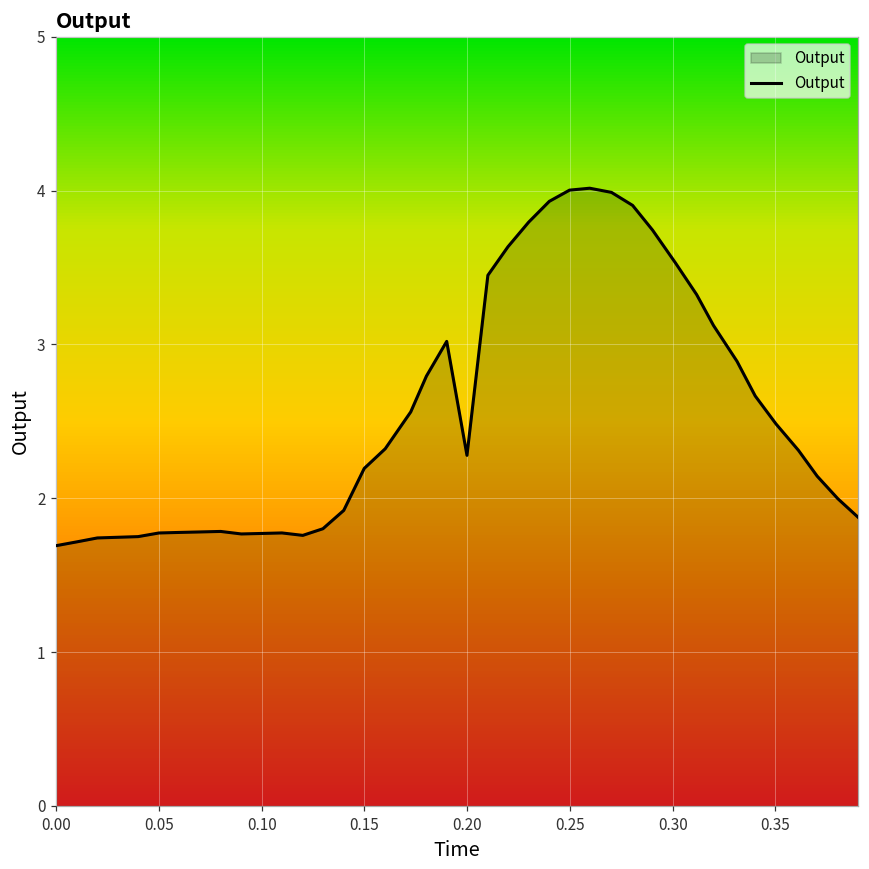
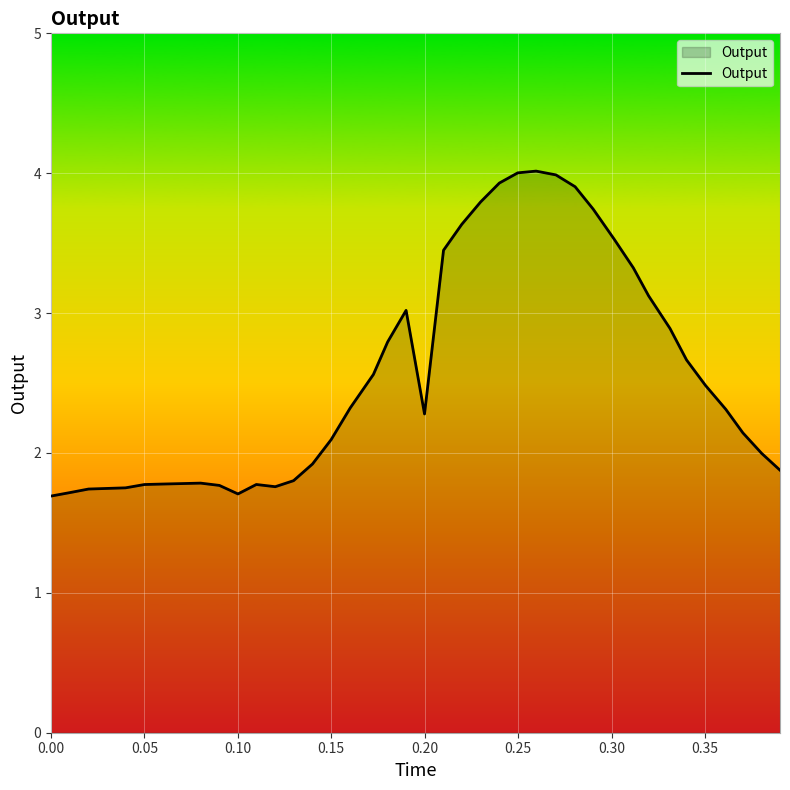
0.10: 1.77 -> 1.71
0.15: 2.19 -> 2.10
